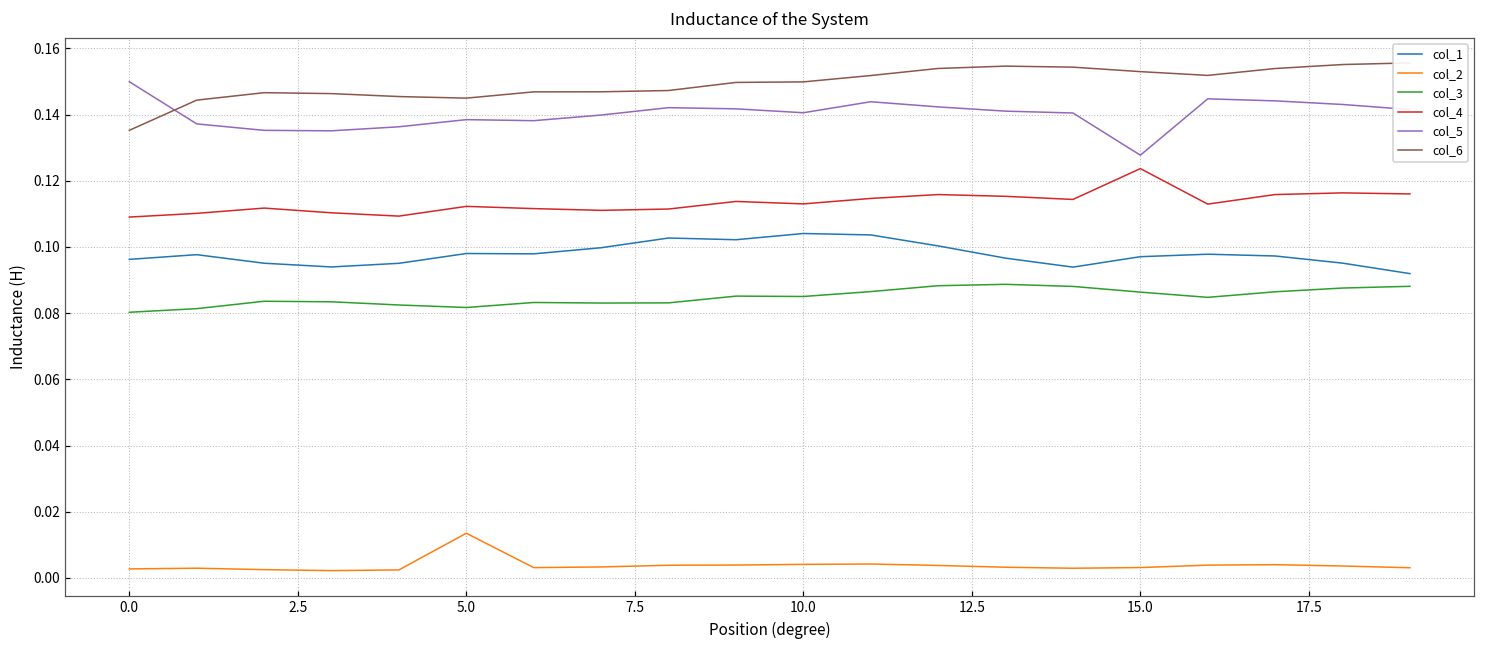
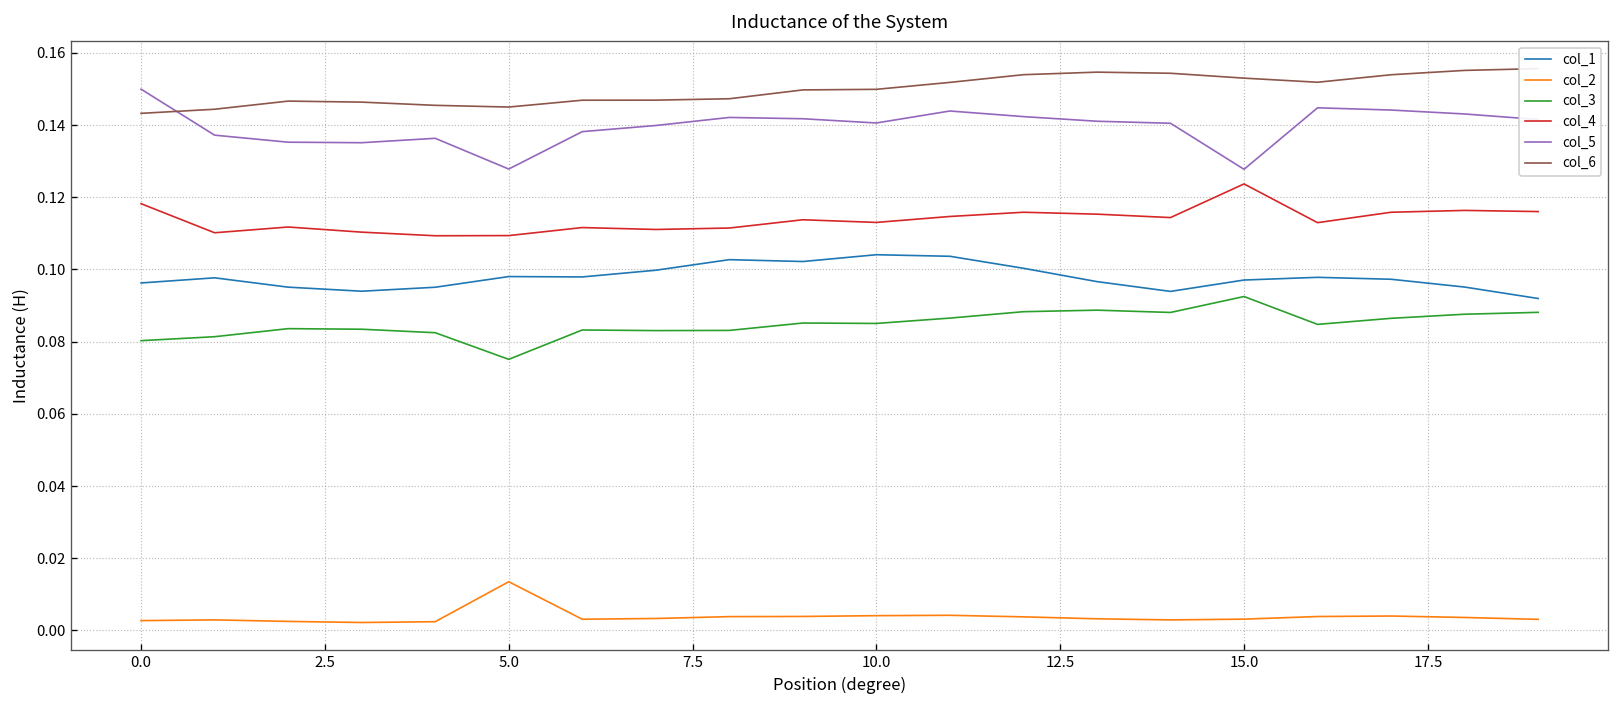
col_4, 0.0: 0.109 -> 0.118
col_6, 0.0: 0.135 -> 0.143
col_3, 5.0: 0.082 -> 0.075
col_4, 5.0: 0.112 -> 0.109
col_5, 5.0: 0.138 -> 0.128
col_3, 15.0: 0.086 -> 0.092
